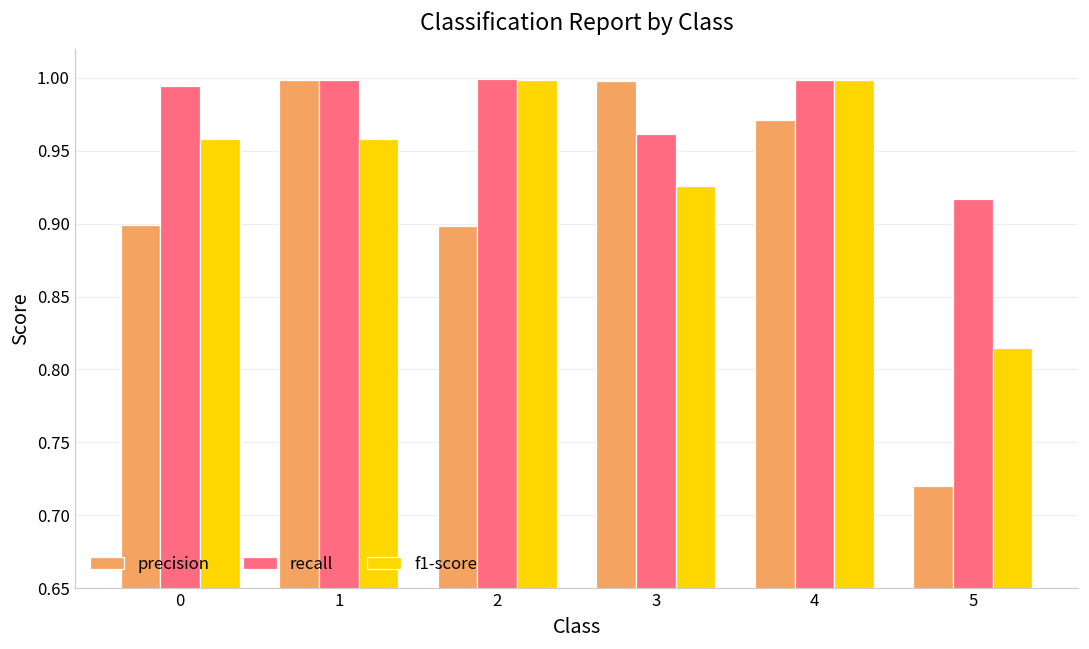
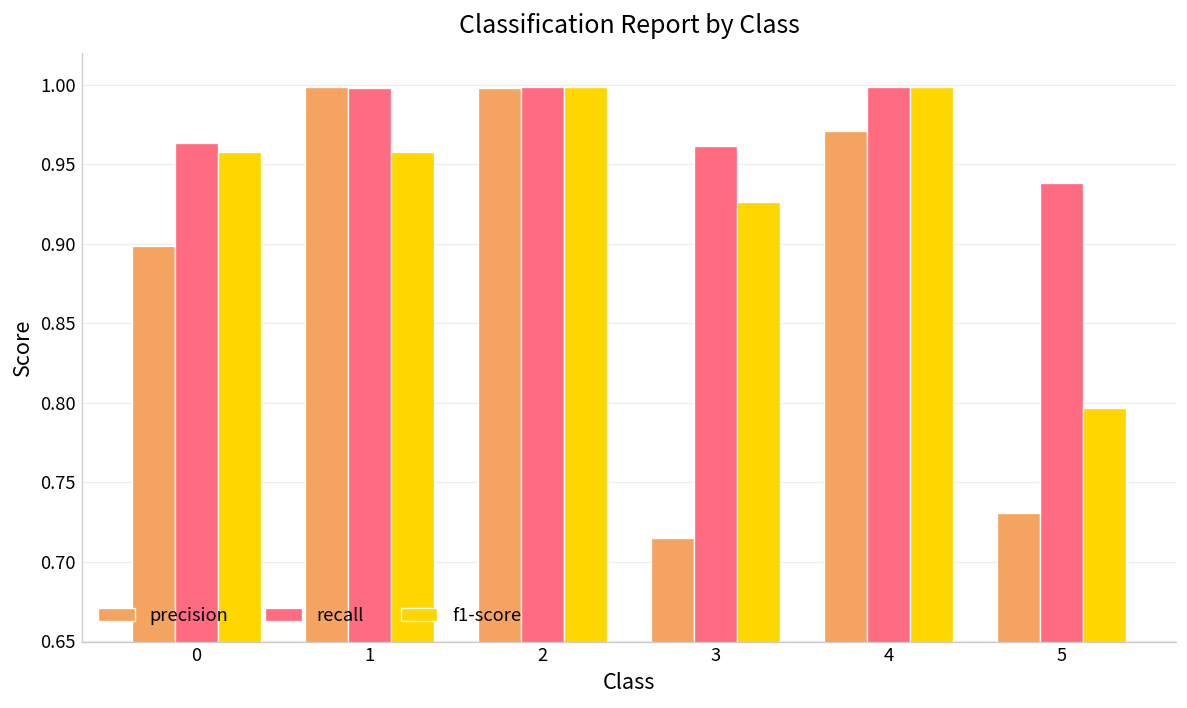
recall, 0: 0.994 -> 0.963
precision, 2: 0.898 -> 0.998
precision, 3: 0.998 -> 0.715
precision, 5: 0.720 -> 0.731
recall, 5: 0.917 -> 0.939
f1-score, 5: 0.815 -> 0.797
